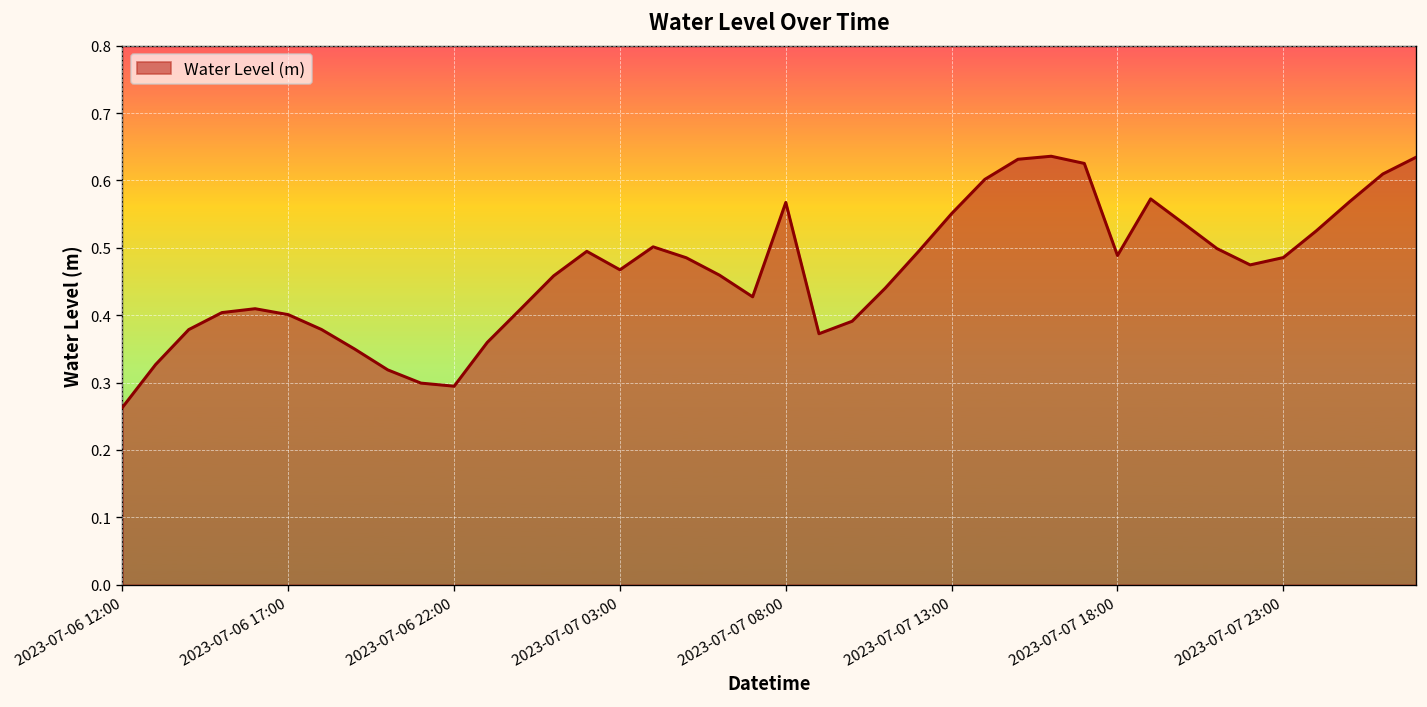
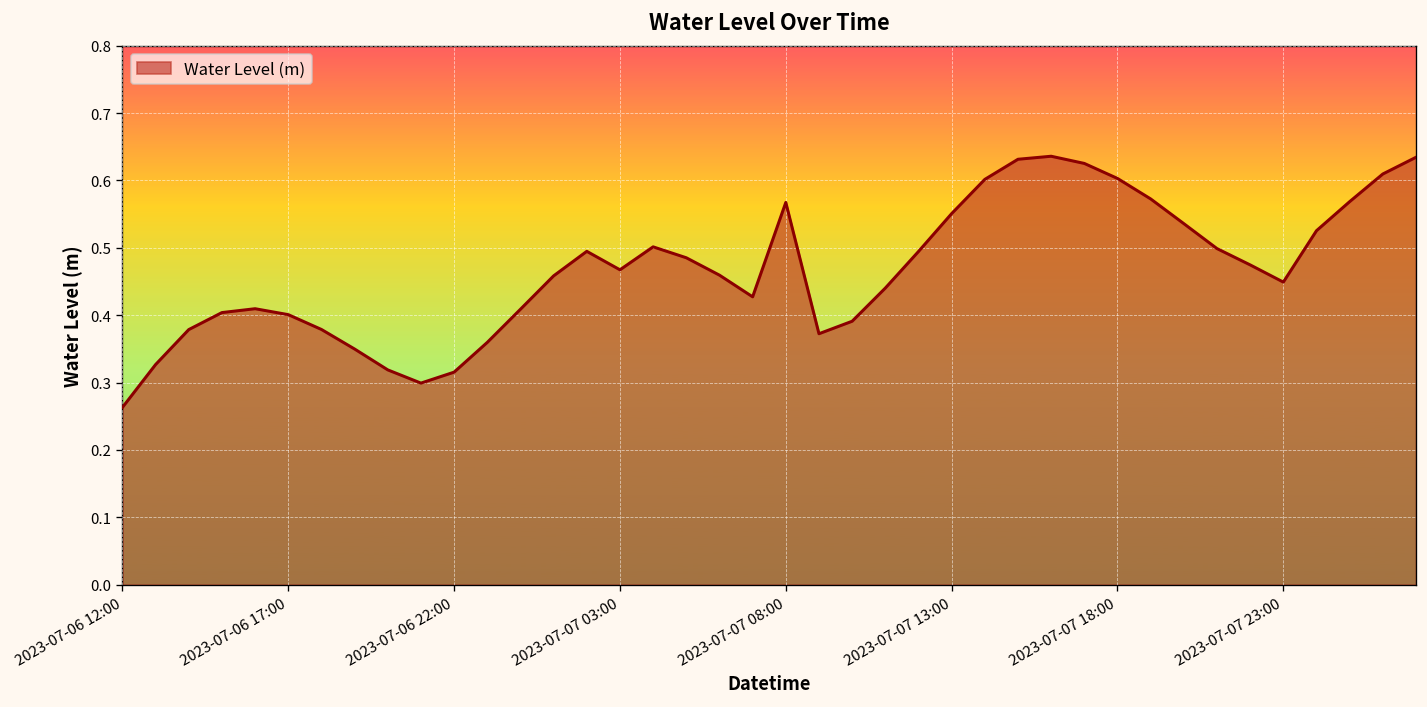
2023-07-06 22:00: 0.29 -> 0.32
2023-07-07 18:00: 0.49 -> 0.60
2023-07-07 23:00: 0.49 -> 0.45
